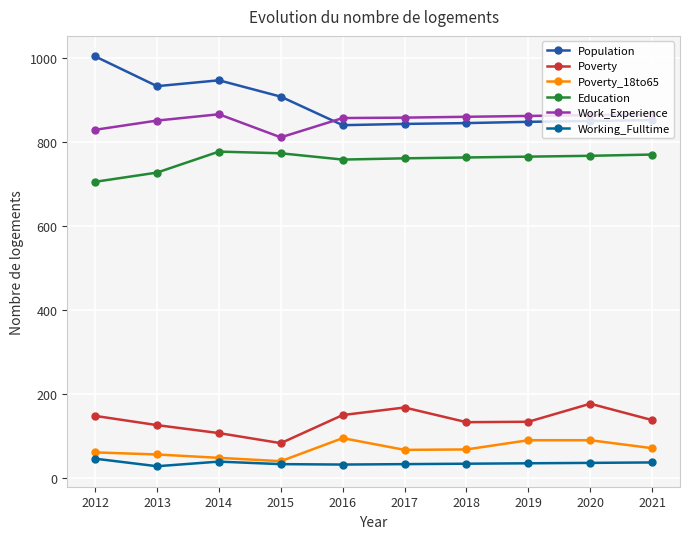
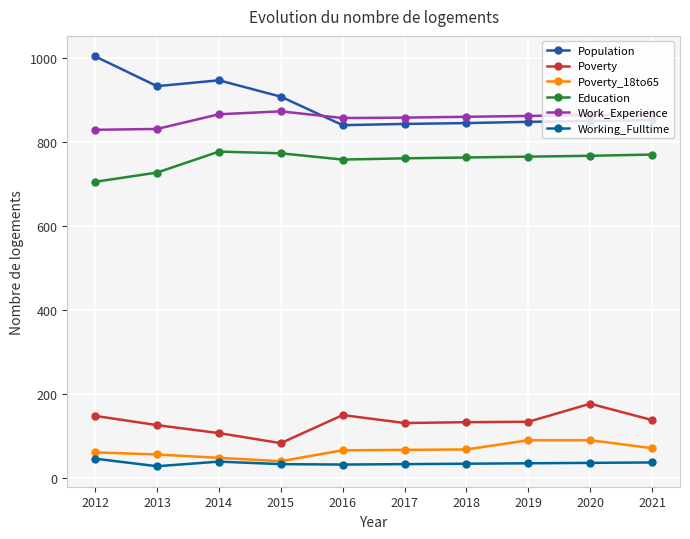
Work_Experience, 2013: 850 -> 830
Work_Experience, 2015: 810 -> 870
Poverty_18to65, 2016: 100 -> 70
Poverty, 2017: 170 -> 130
